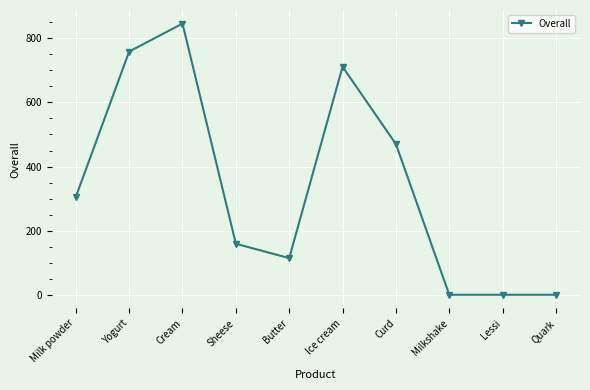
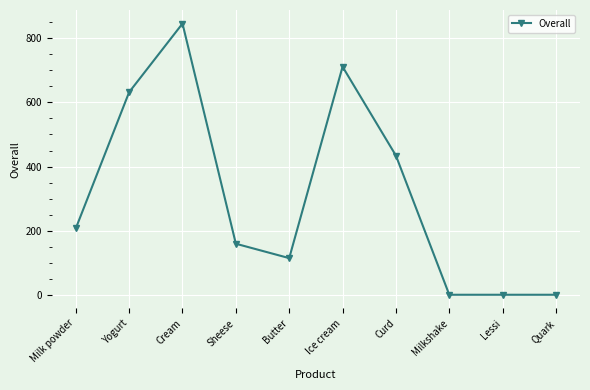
Milk powder: 310 -> 210
Yogurt: 760 -> 630
Curd: 470 -> 430
